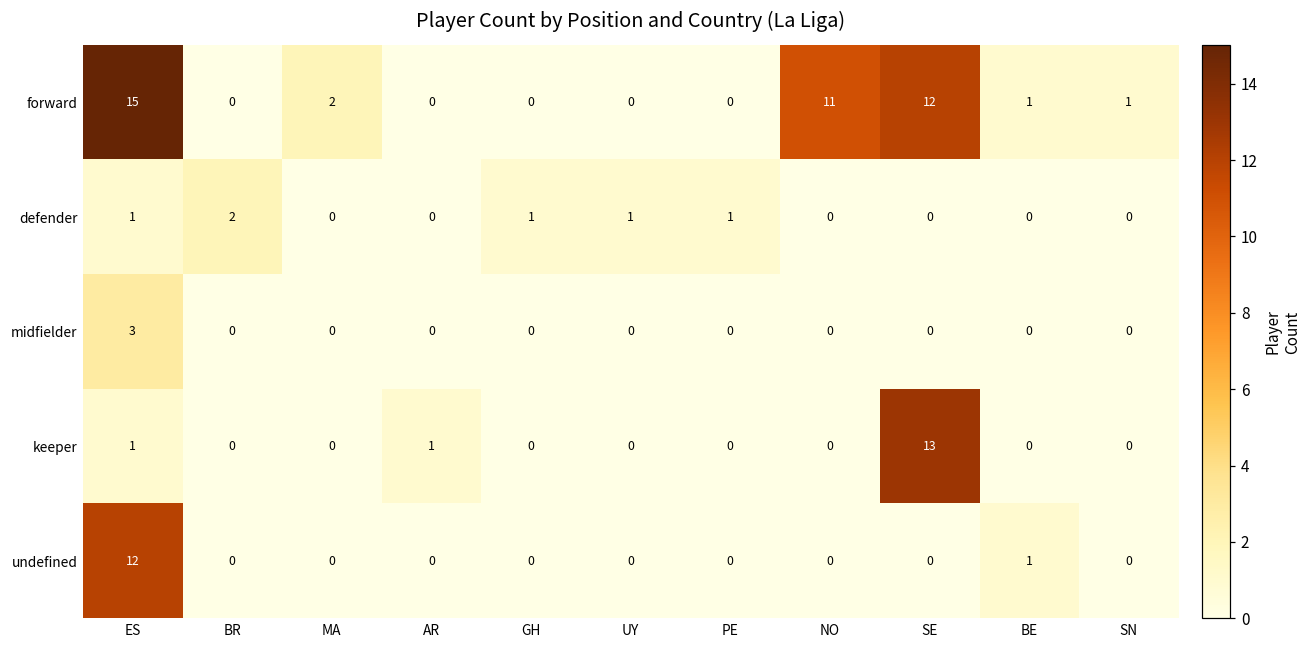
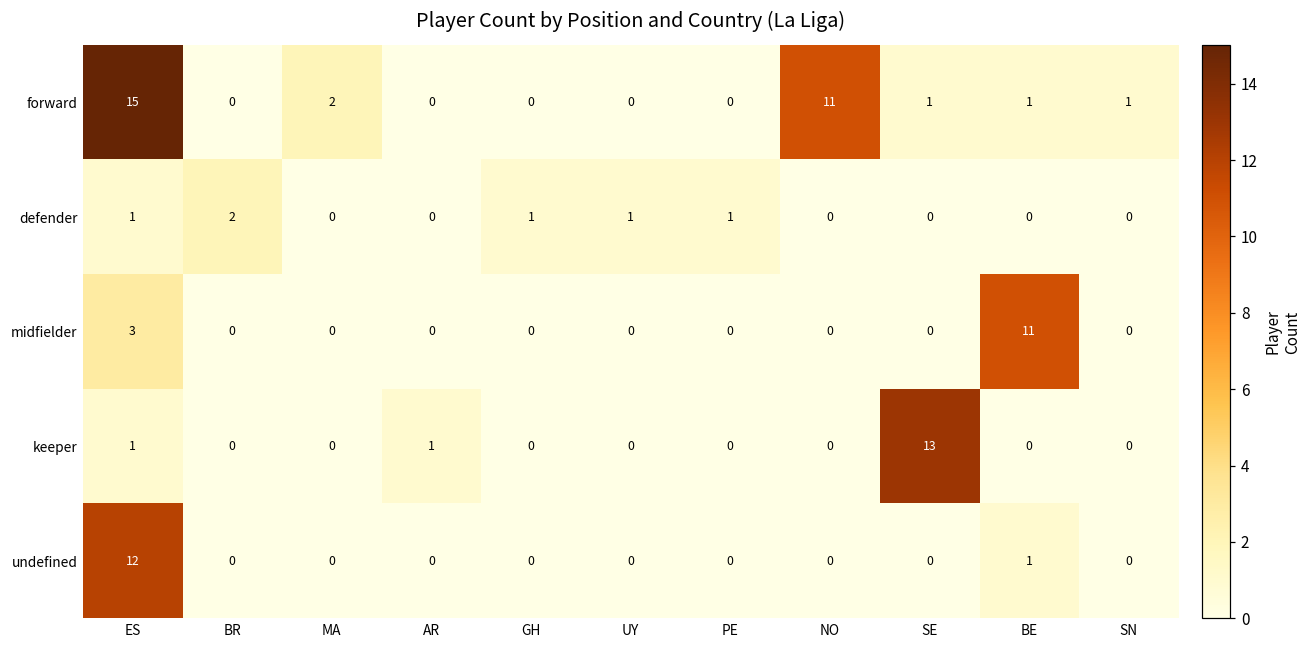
forward, SE: 12 -> 1
midfielder, BE: 0 -> 11
